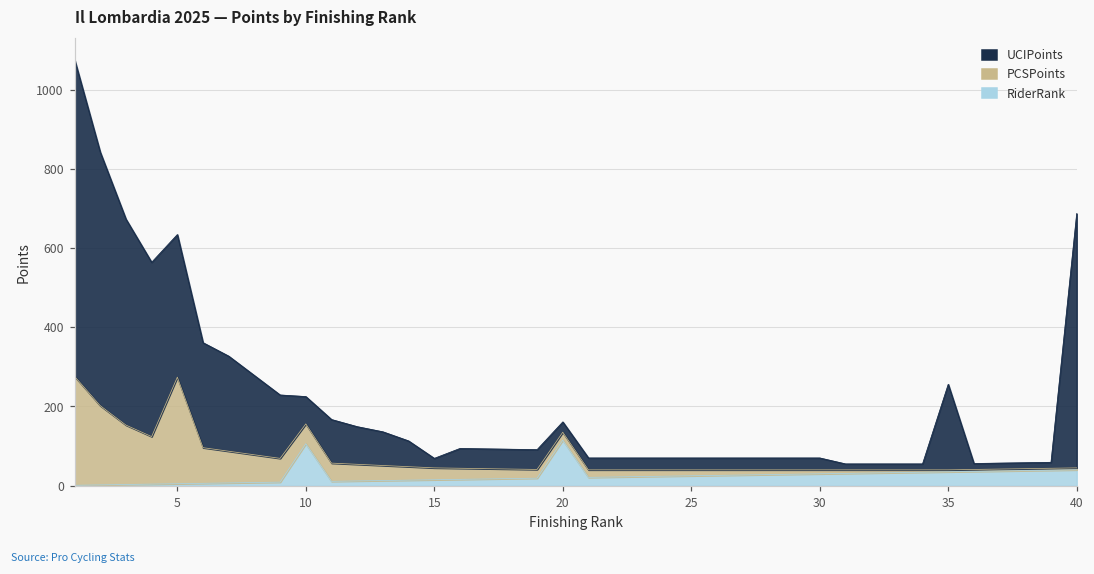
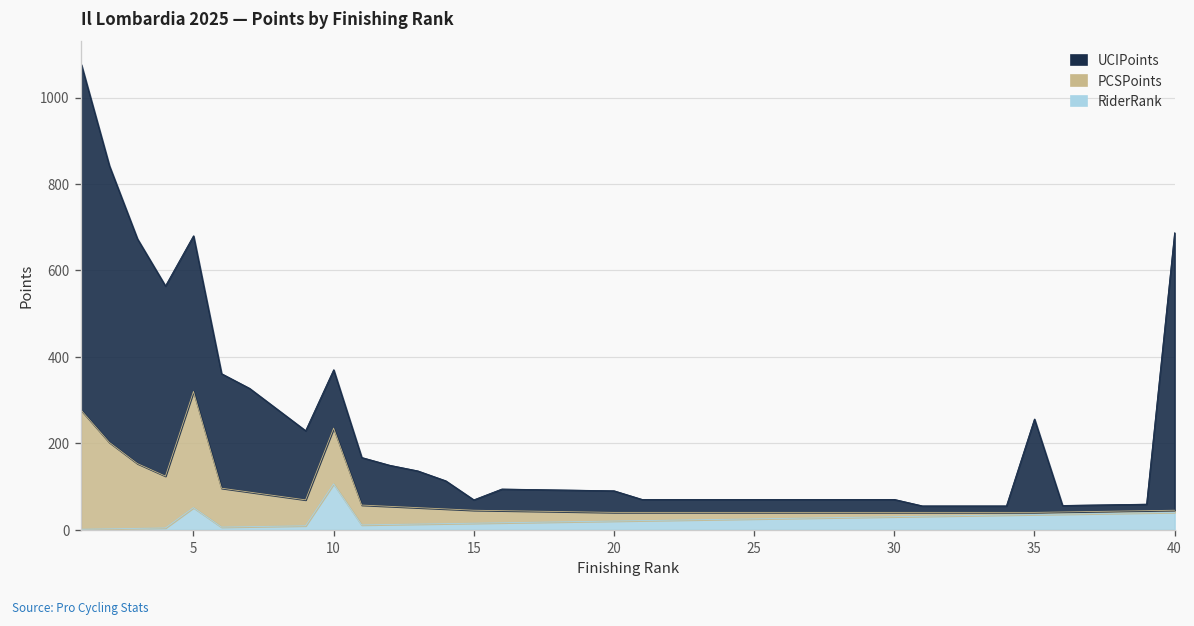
RiderRank, 5: 10 -> 50
PCSPoints, 10: 50 -> 130
UCIPoints, 10: 70 -> 140
RiderRank, 20: 120 -> 20
UCIPoints, 20: 30 -> 50
